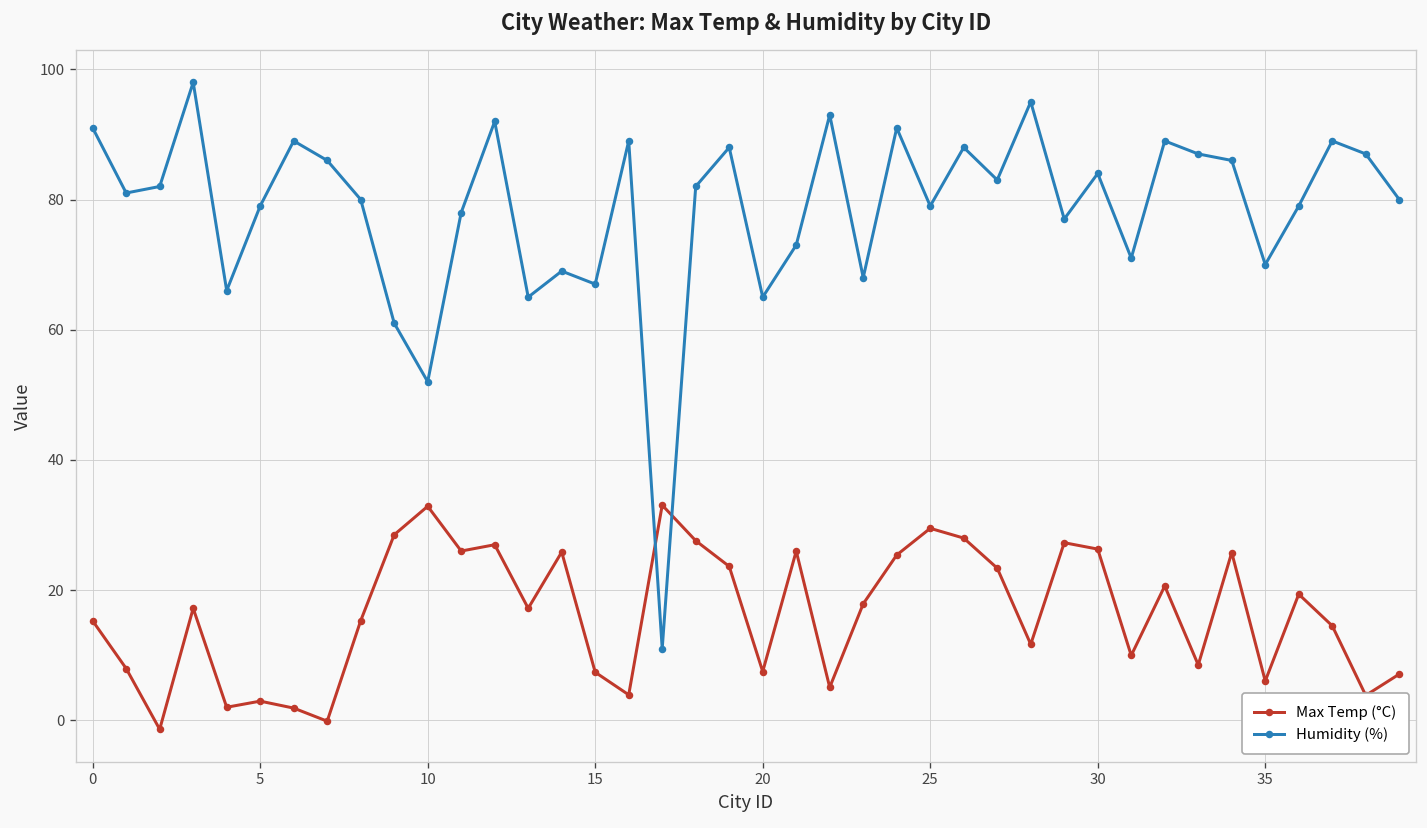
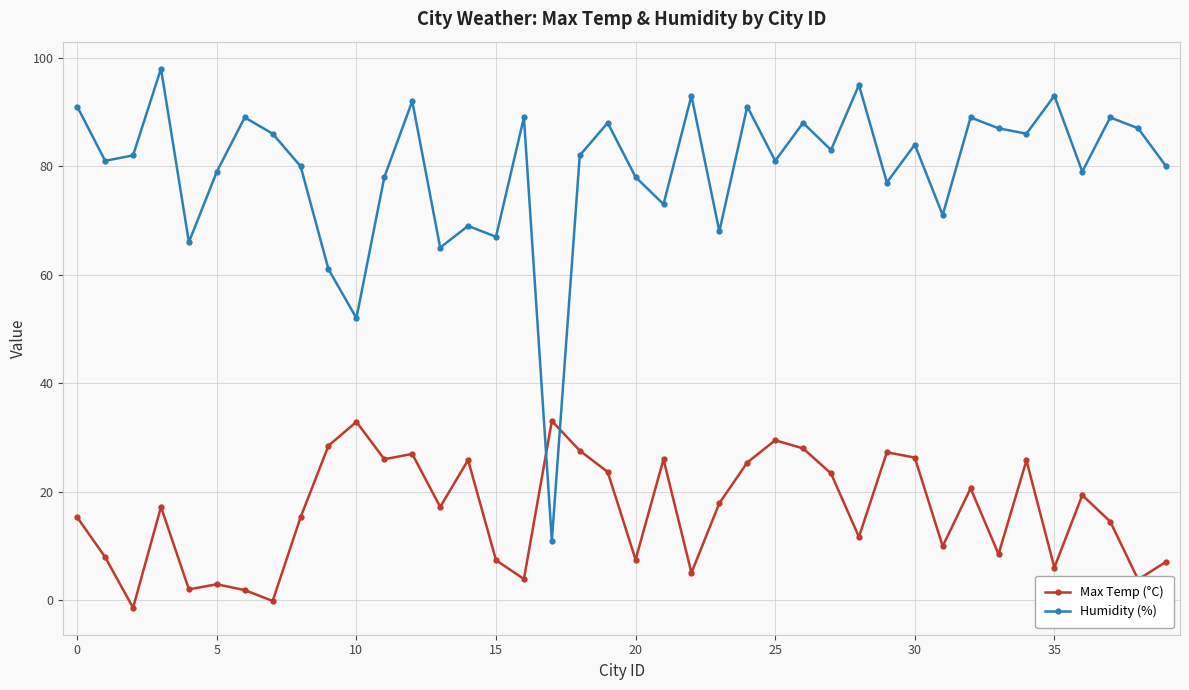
Humidity (%), 20: 65 -> 78
Humidity (%), 25: 79 -> 81
Humidity (%), 35: 70 -> 93
